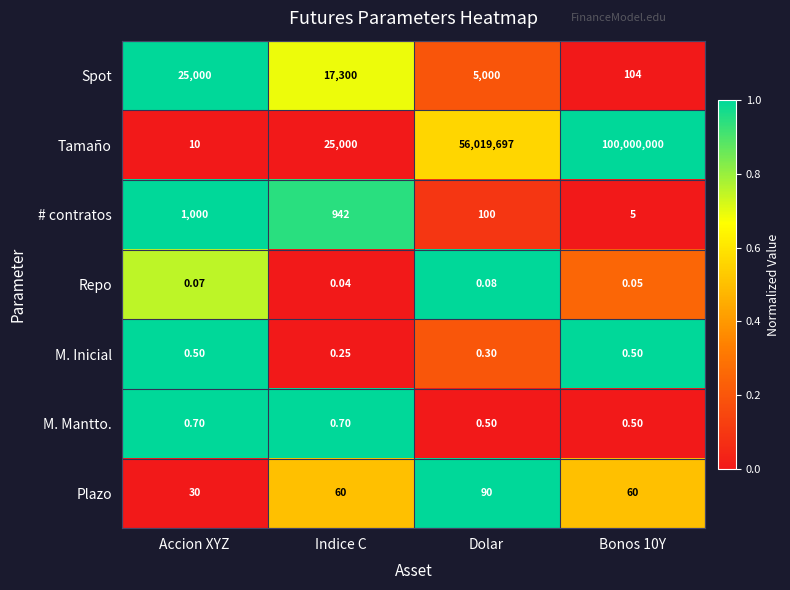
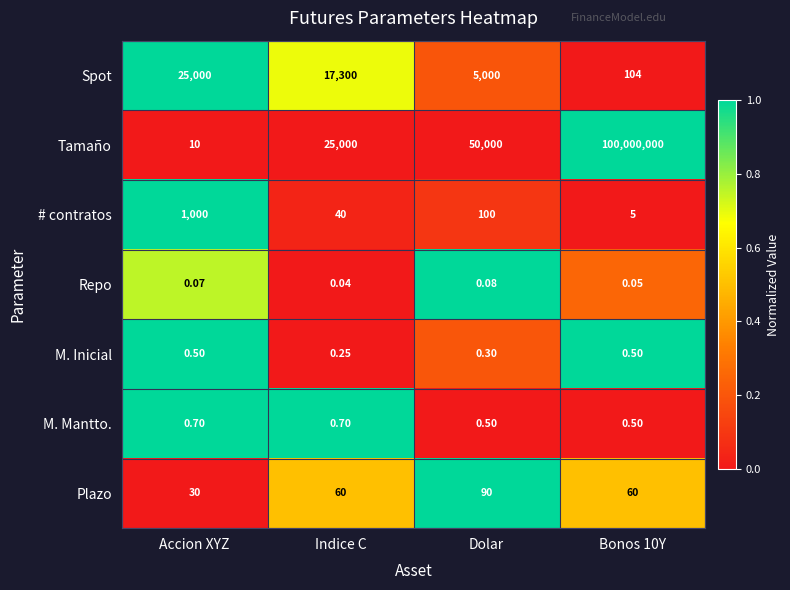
Tamaño, Dolar: 56,019,697 -> 50,000
# contratos, Indice C: 942 -> 40
